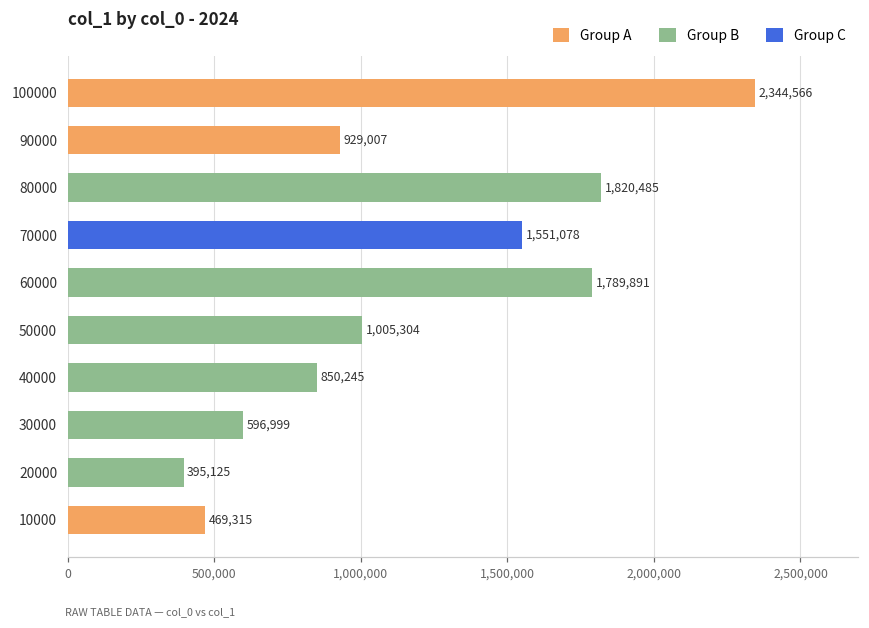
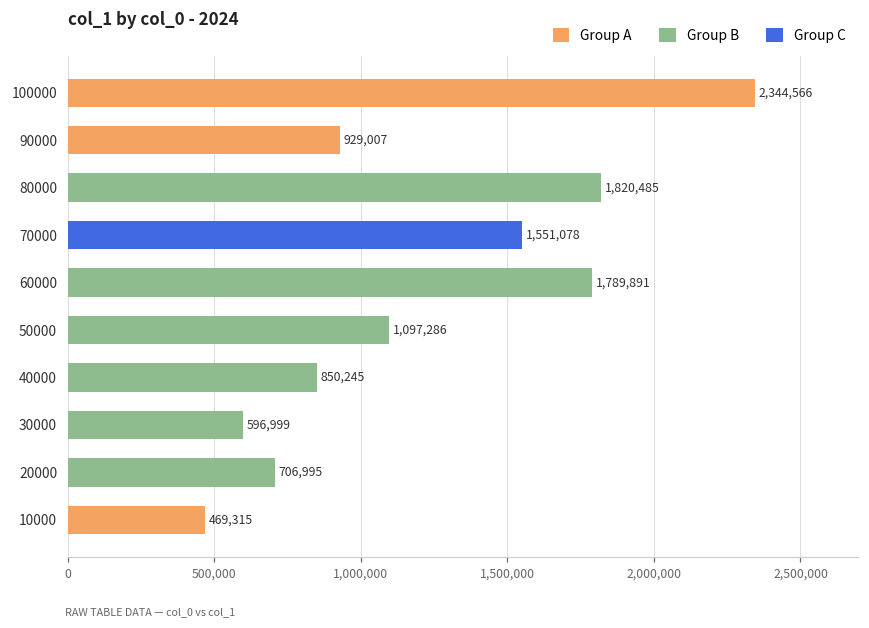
50000: 1,005,304 -> 1,097,286
20000: 395,125 -> 706,995
